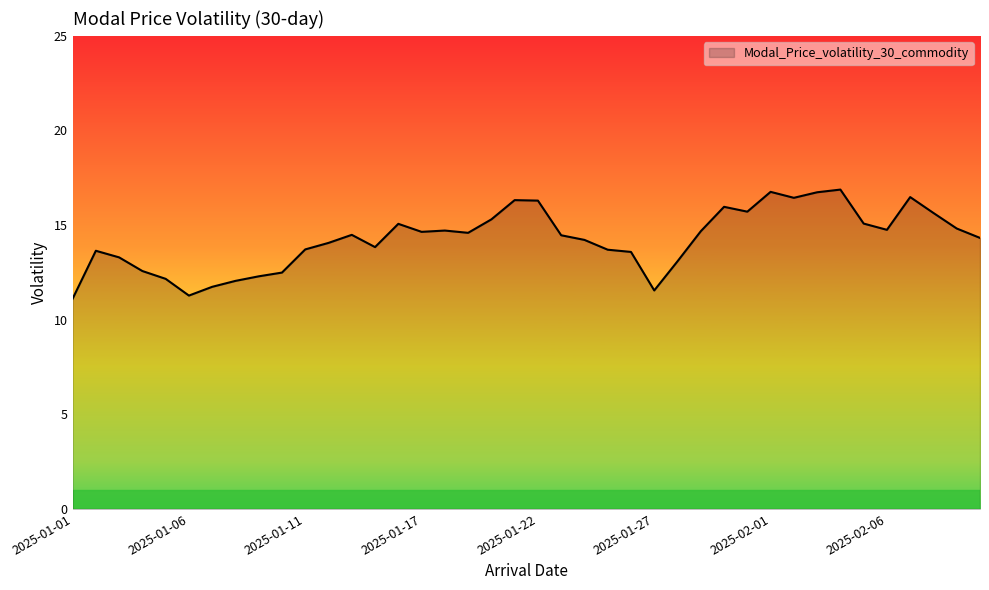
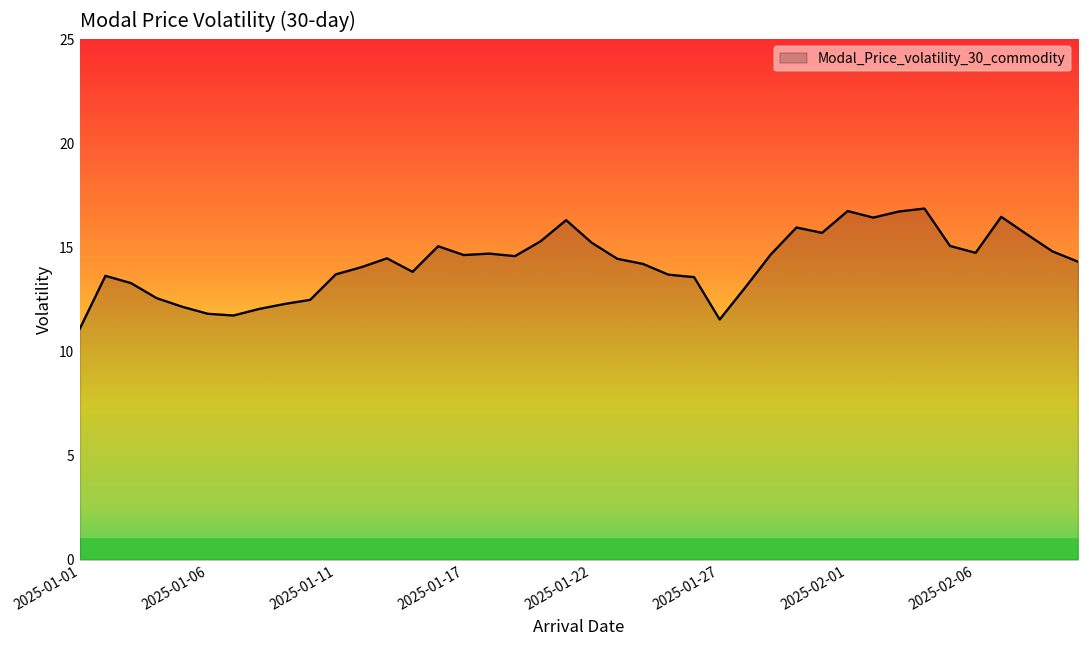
2025-01-06: 11.3 -> 11.8
2025-01-22: 16.3 -> 15.2
